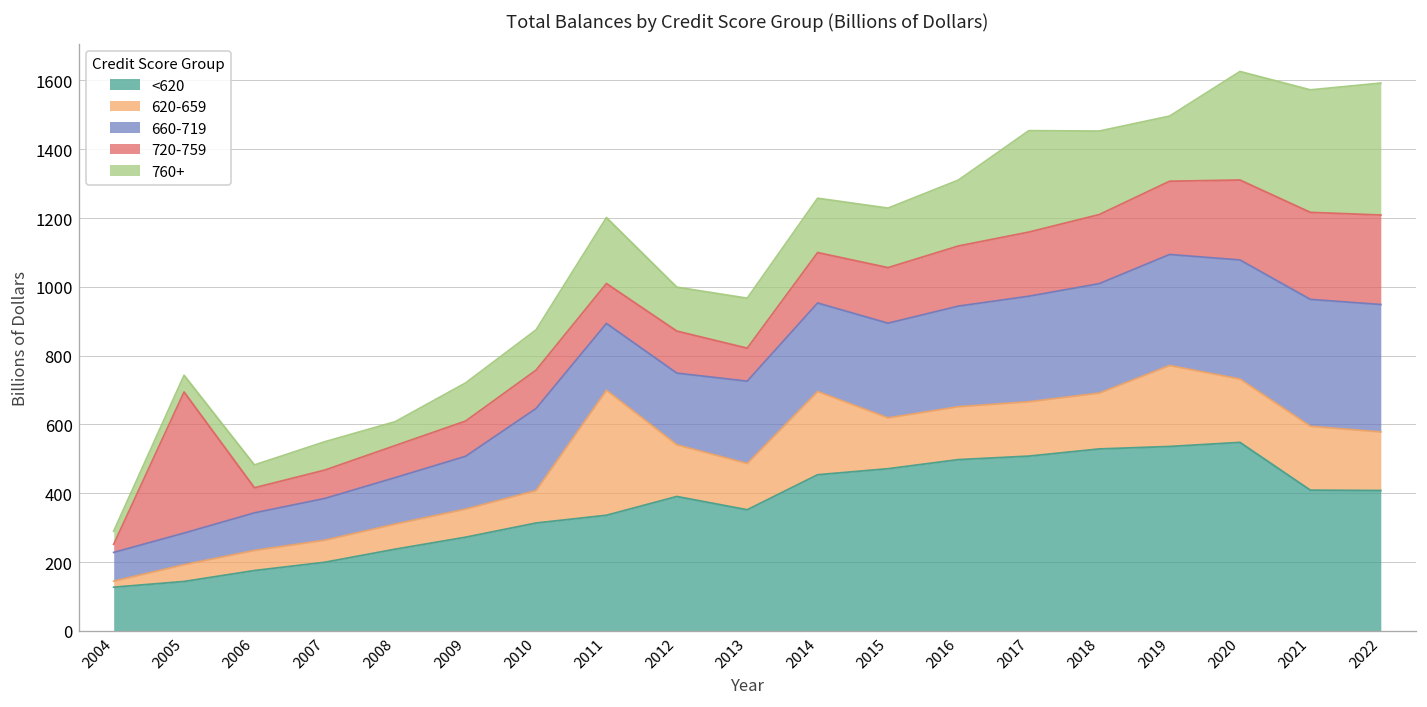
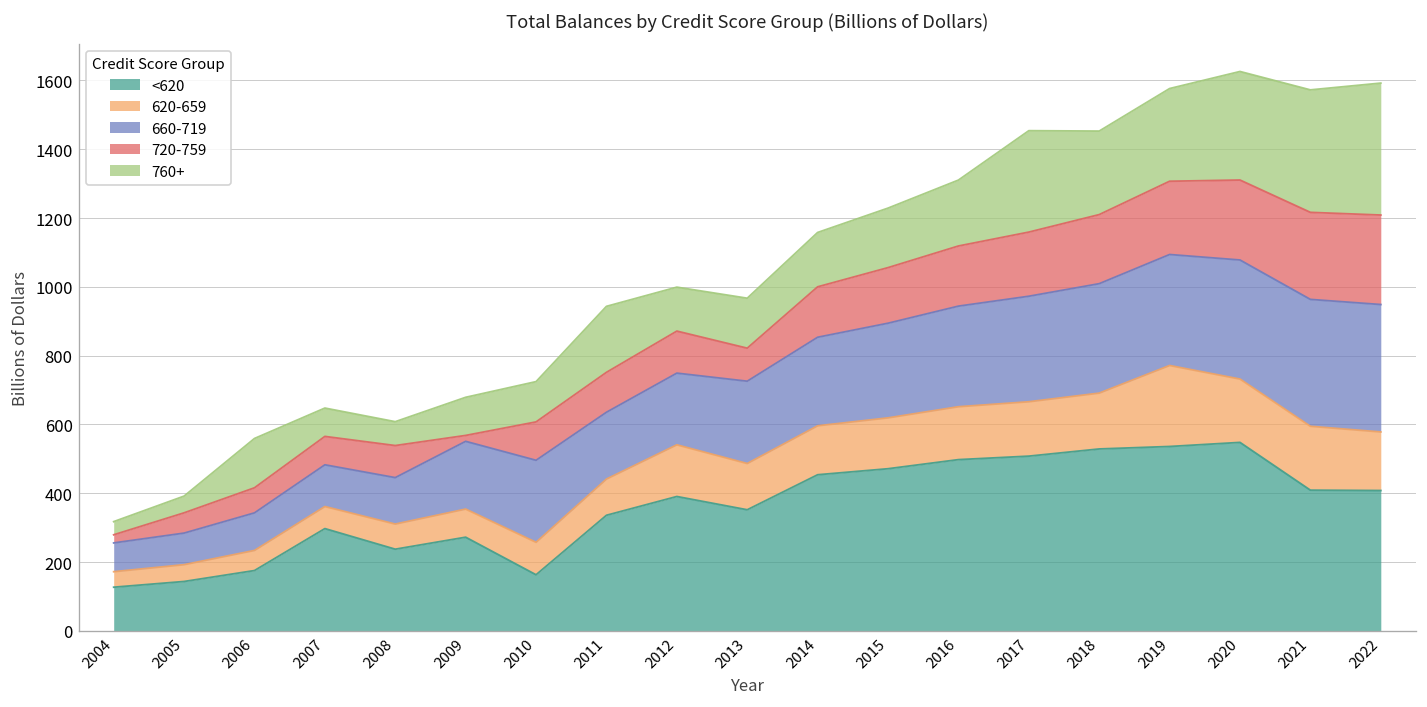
620-659, 2004: 20 -> 50
720-759, 2005: 410 -> 60
760+, 2006: 70 -> 140
<620, 2007: 200 -> 300
660-719, 2009: 150 -> 200
720-759, 2009: 100 -> 20
<620, 2010: 310 -> 160
620-659, 2011: 360 -> 110
620-659, 2014: 240 -> 140
760+, 2019: 190 -> 270
